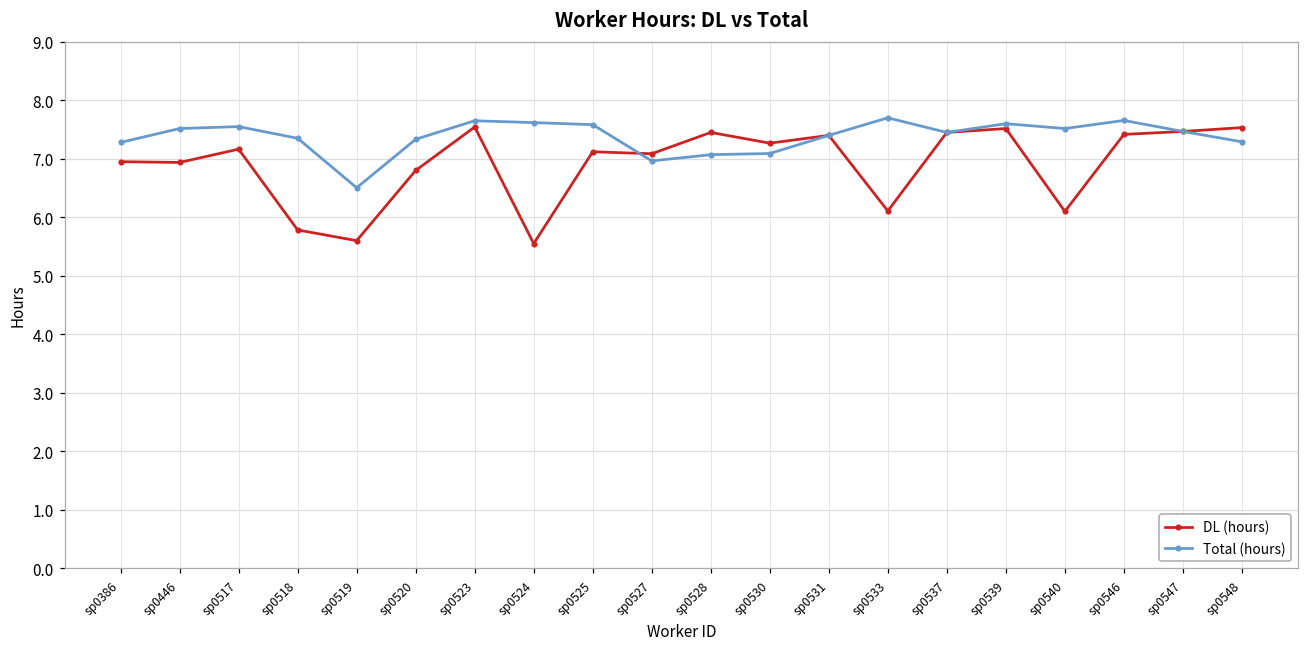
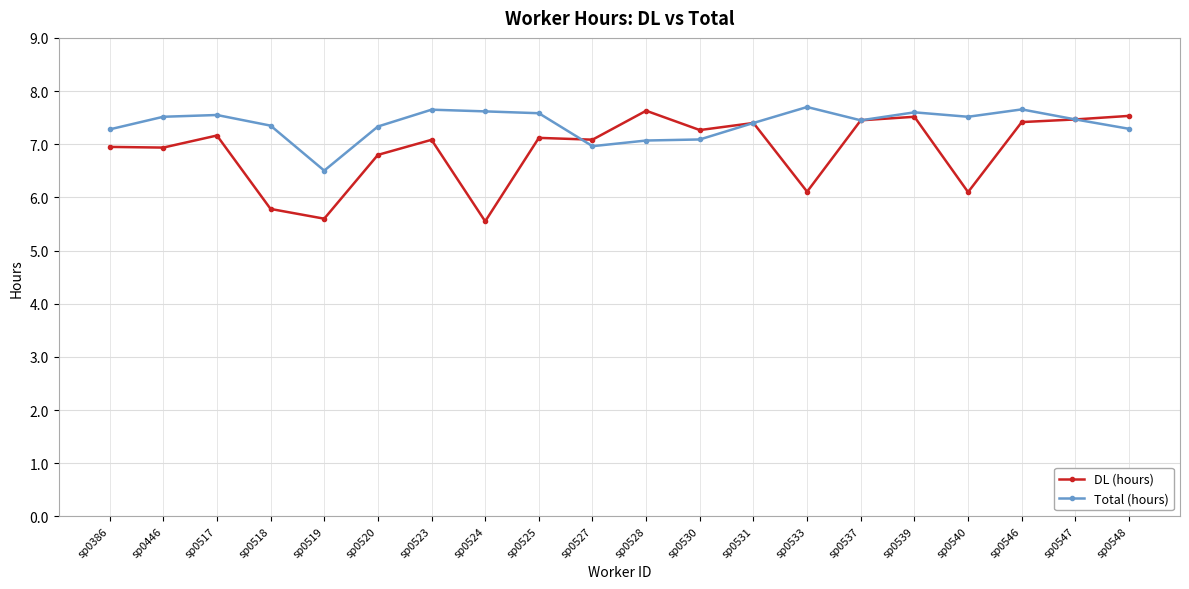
DL (hours), sp0523: 7.5 -> 7.1
DL (hours), sp0528: 7.5 -> 7.6
